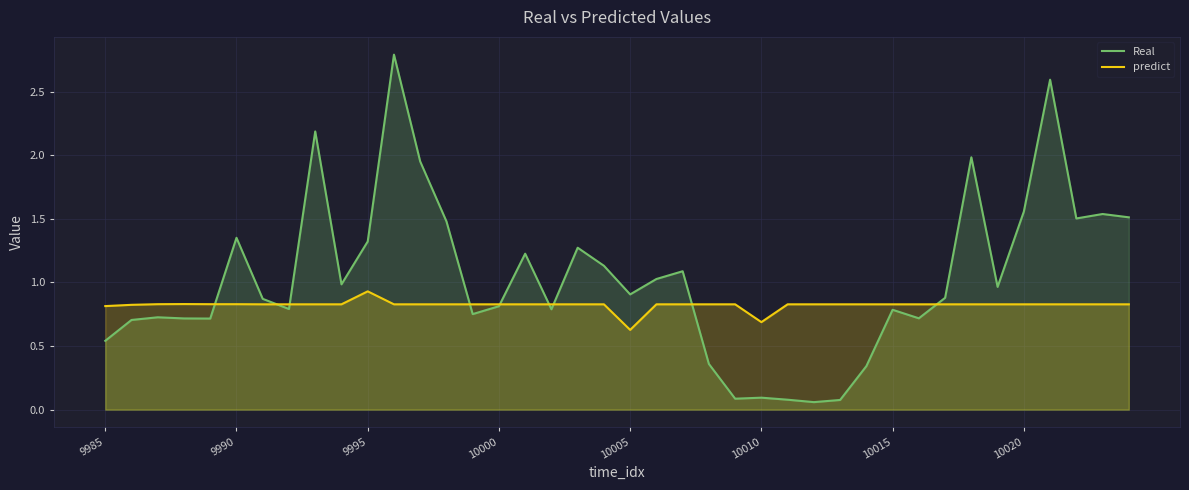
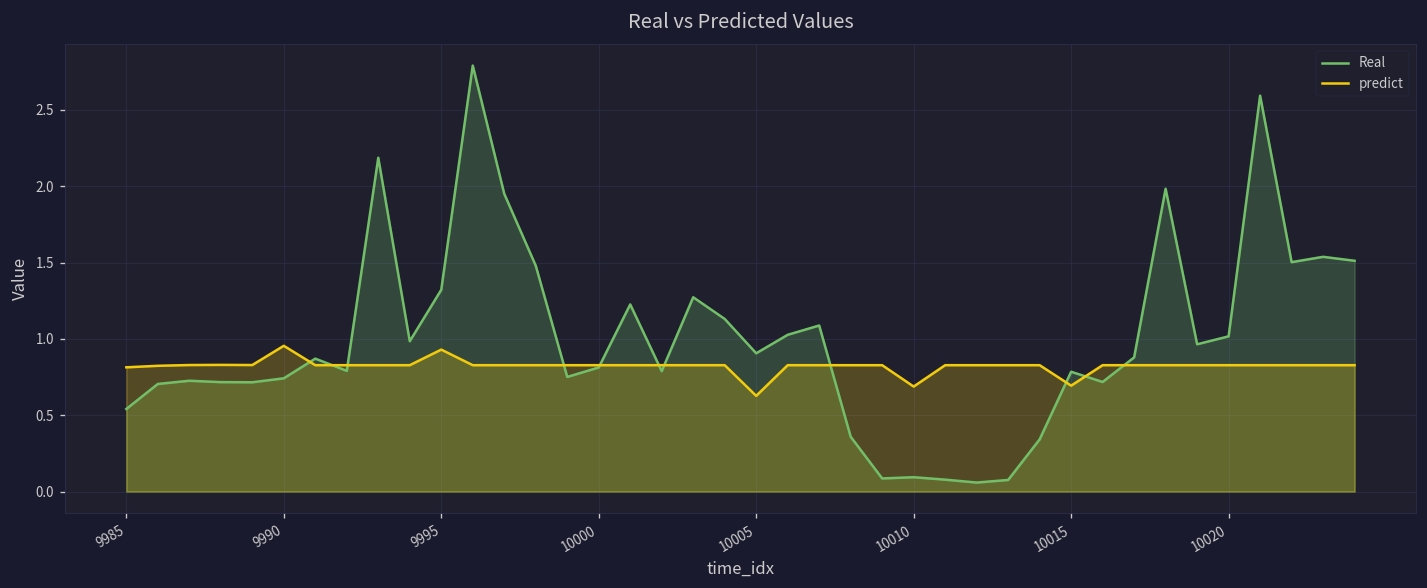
Real, 9990: 1.35 -> 0.74
predict, 9990: 0.83 -> 0.96
predict, 10015: 0.83 -> 0.69
Real, 10020: 1.56 -> 1.02
